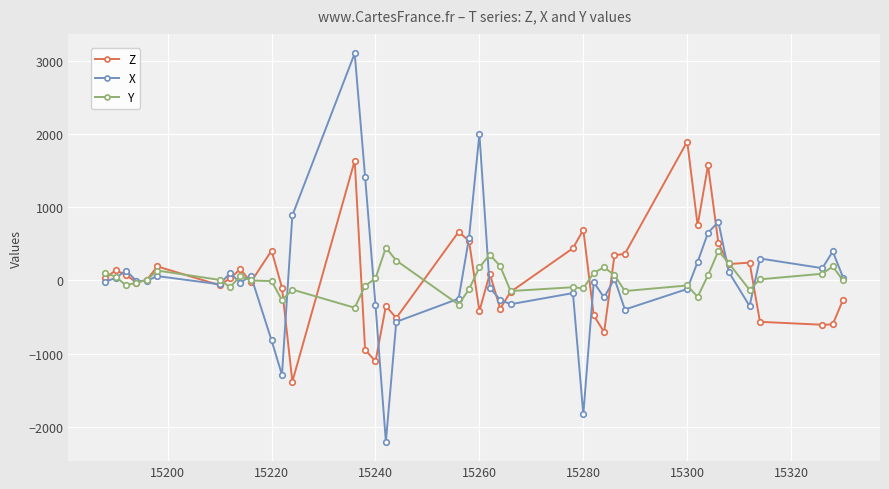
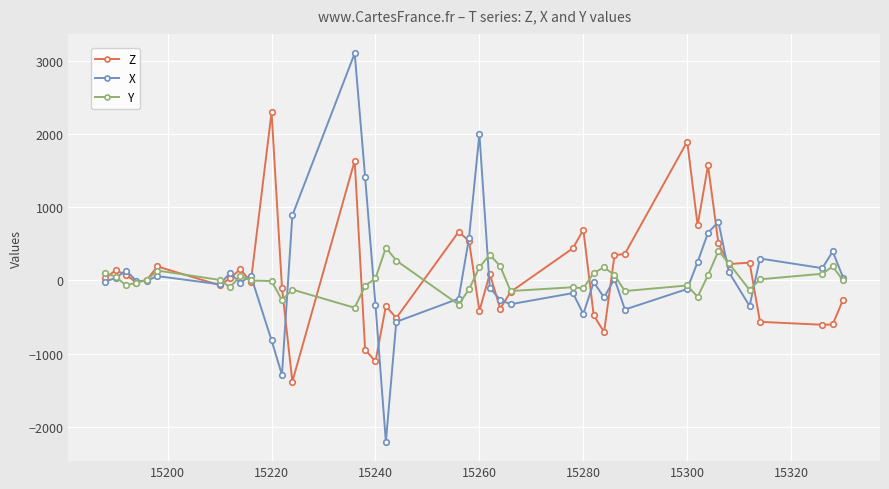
Z, 15220: 400 -> 2300
X, 15280: -1800 -> -500
